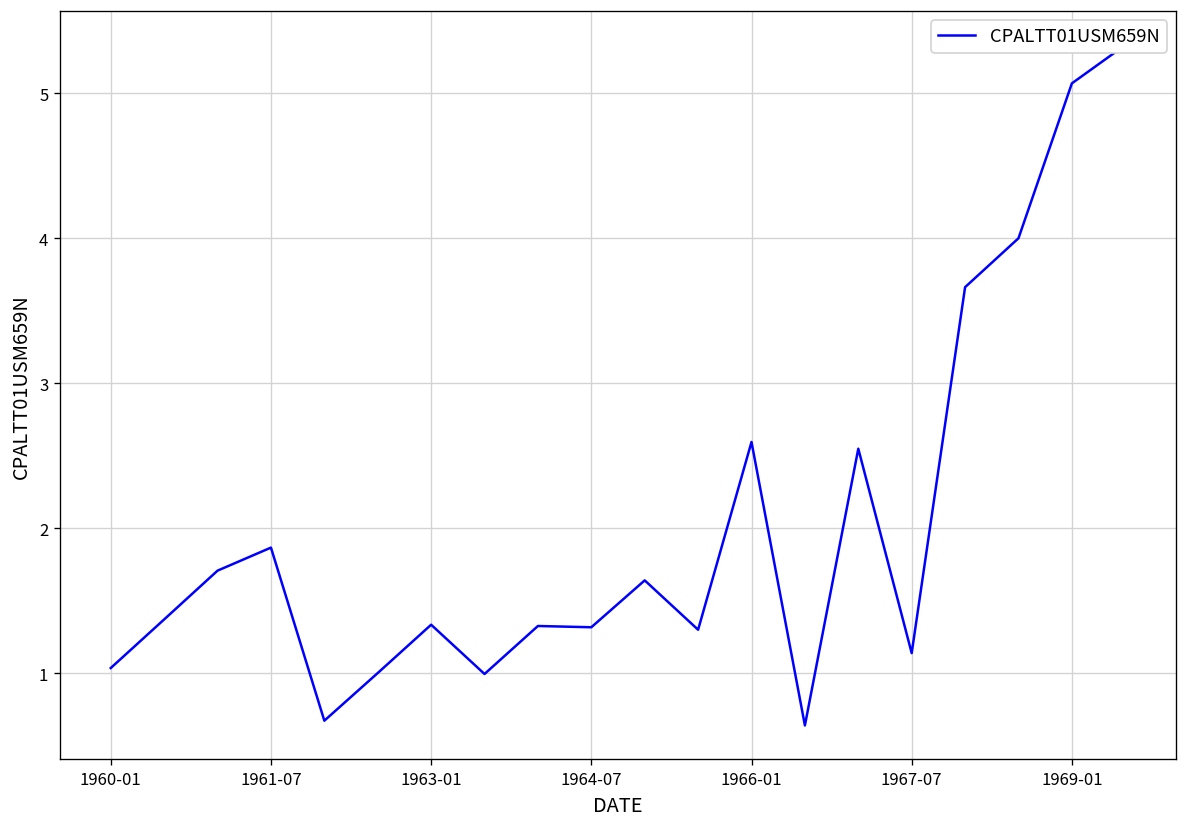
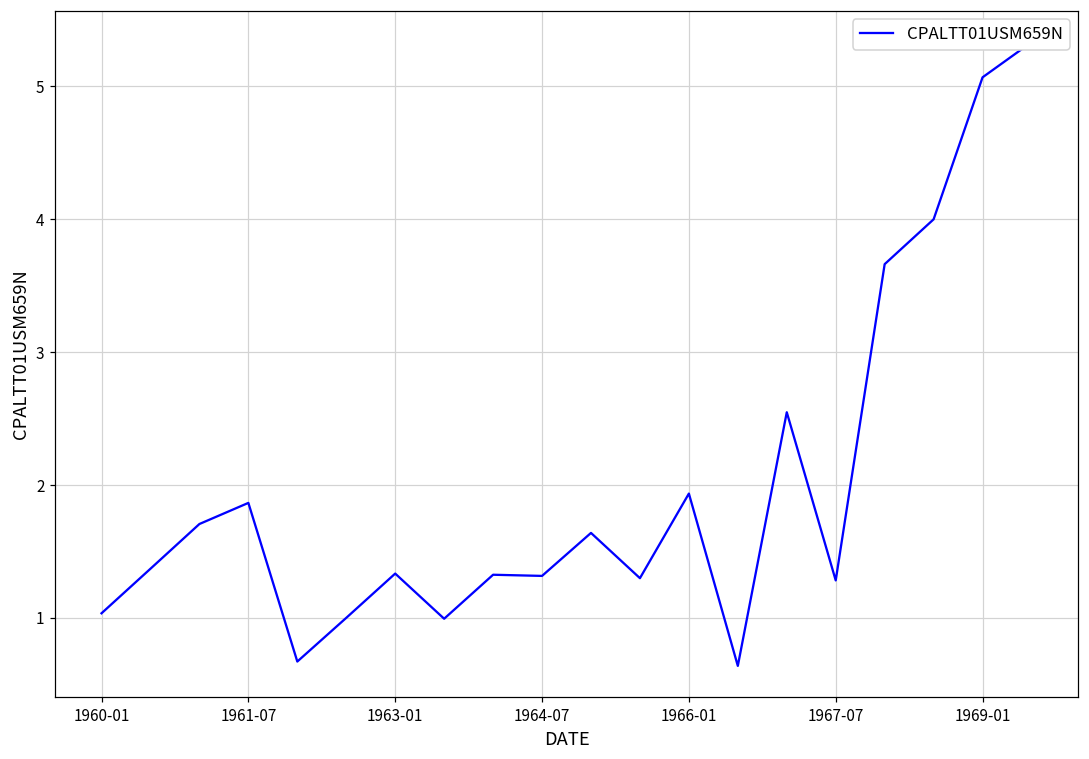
1966-01: 2.59 -> 1.94
1967-07: 1.14 -> 1.28
